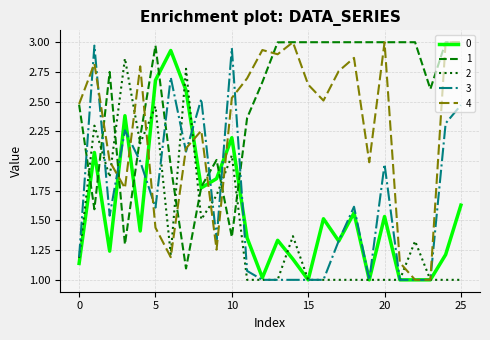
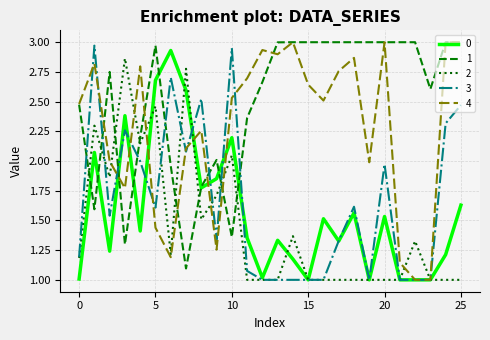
0, 0: 1.14 -> 1.01
